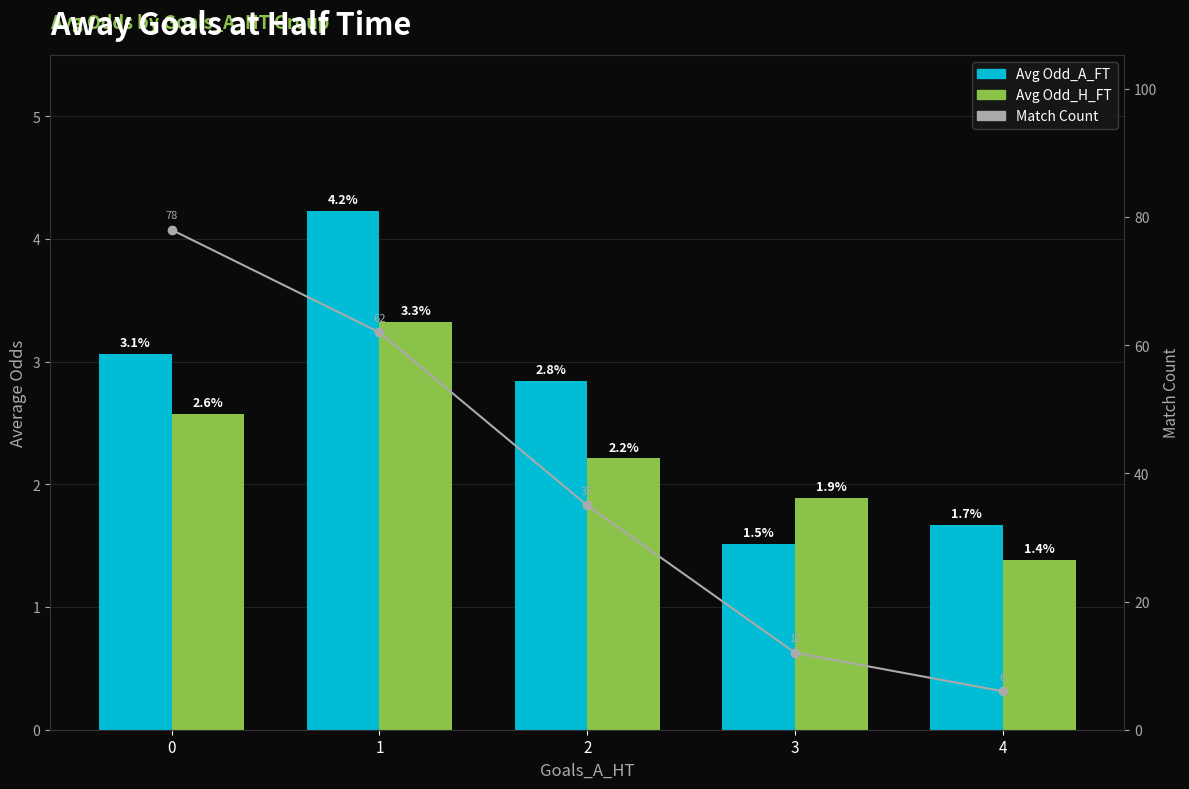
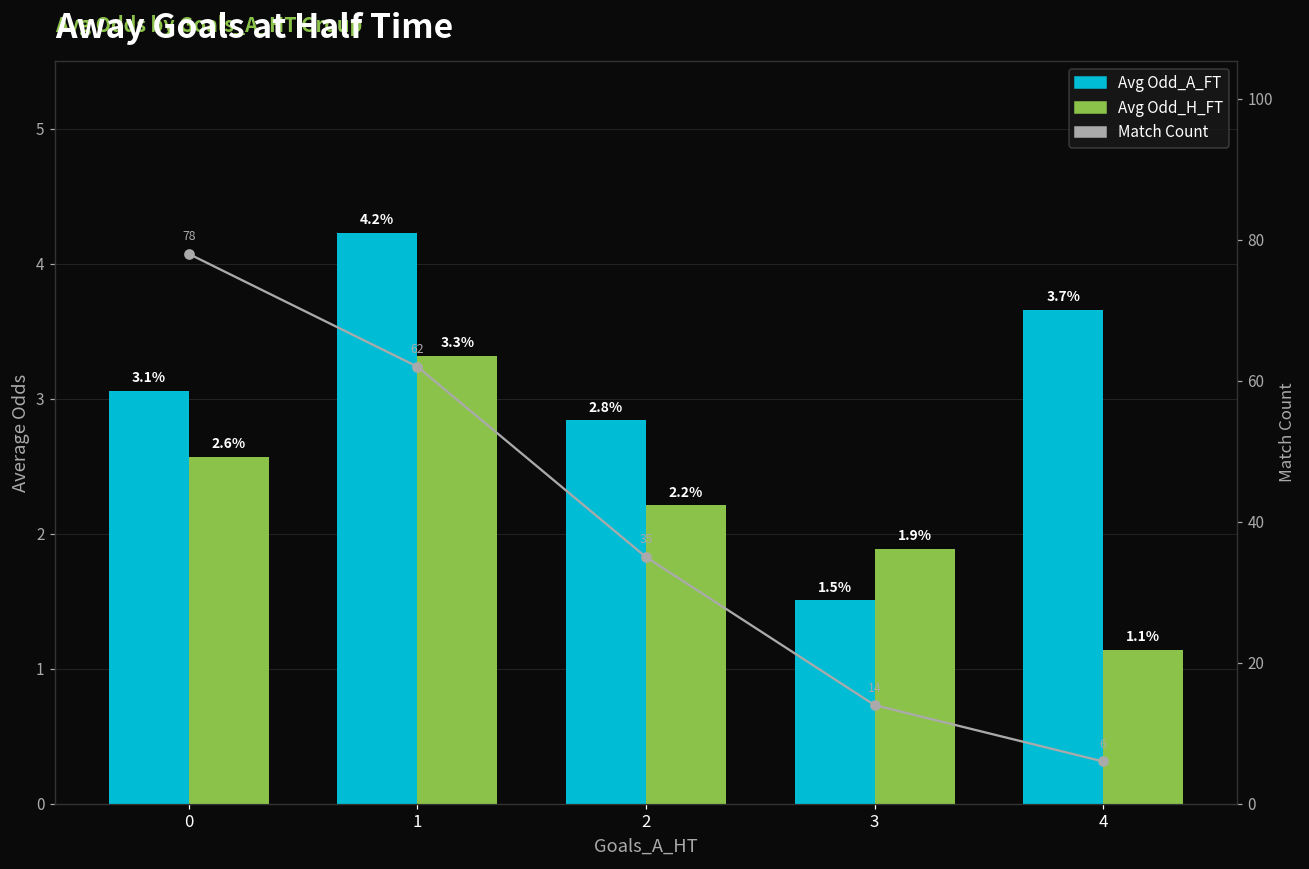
Avg Odd_A_FT, 4: 1.7% -> 3.7%
Avg Odd_H_FT, 4: 1.4% -> 1.1%
Match Count, 3: 12 -> 14
